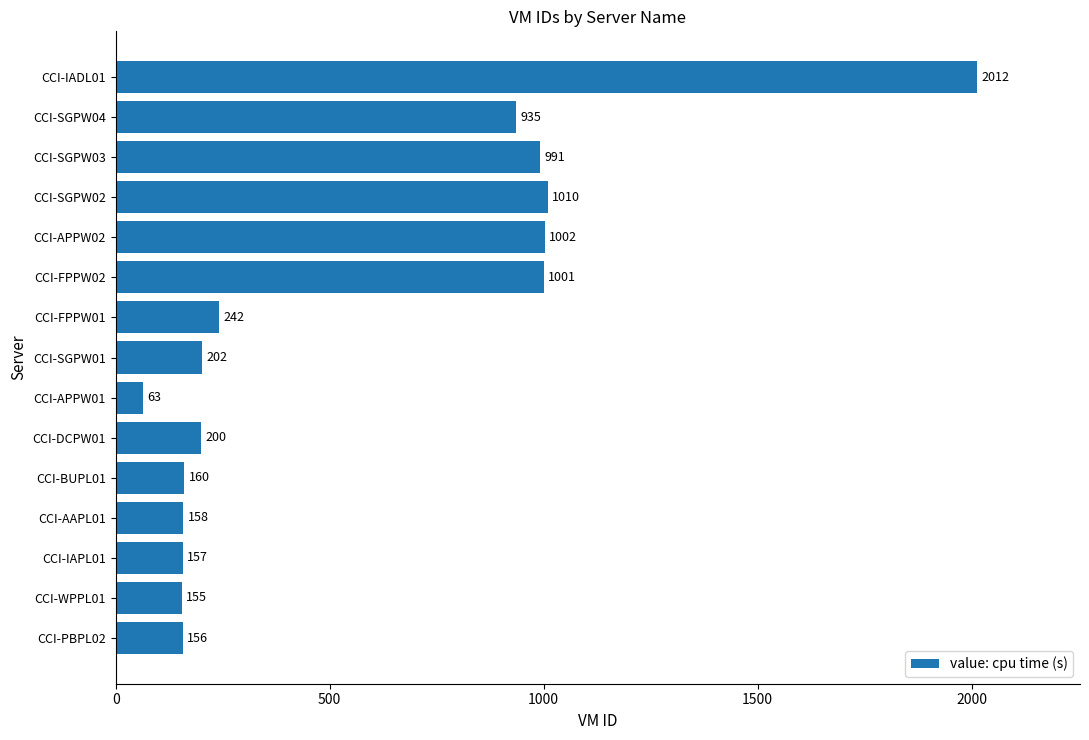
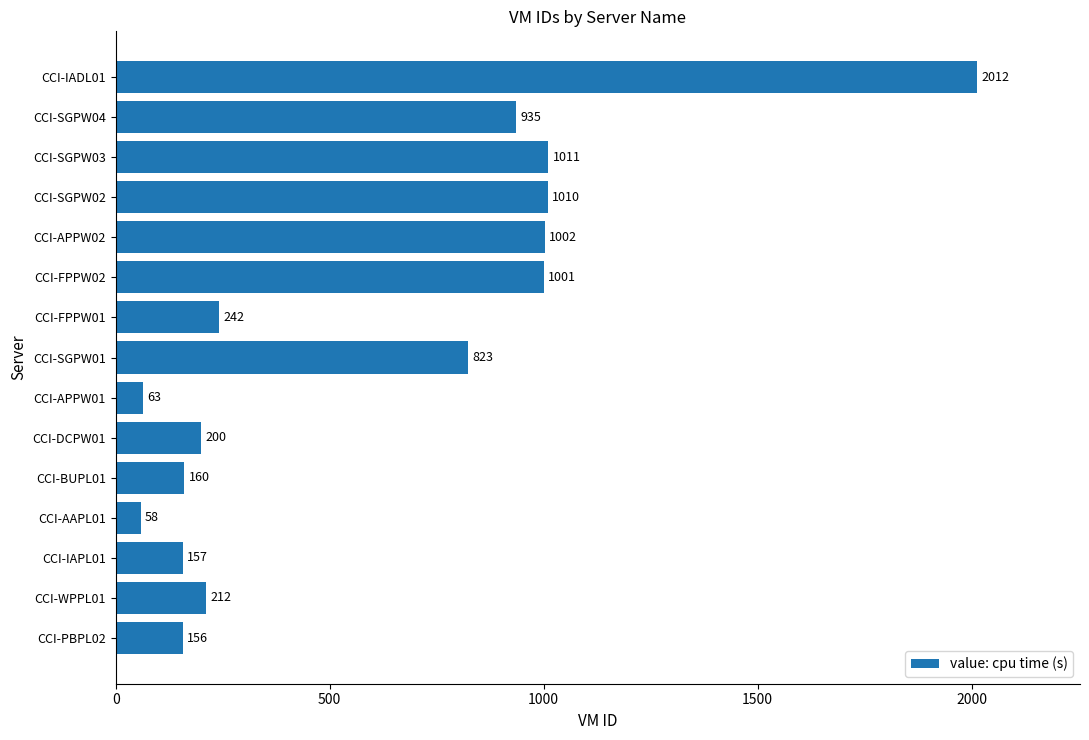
CCI-SGPW03: 991 -> 1011
CCI-SGPW01: 202 -> 823
CCI-AAPL01: 158 -> 58
CCI-WPPL01: 155 -> 212
